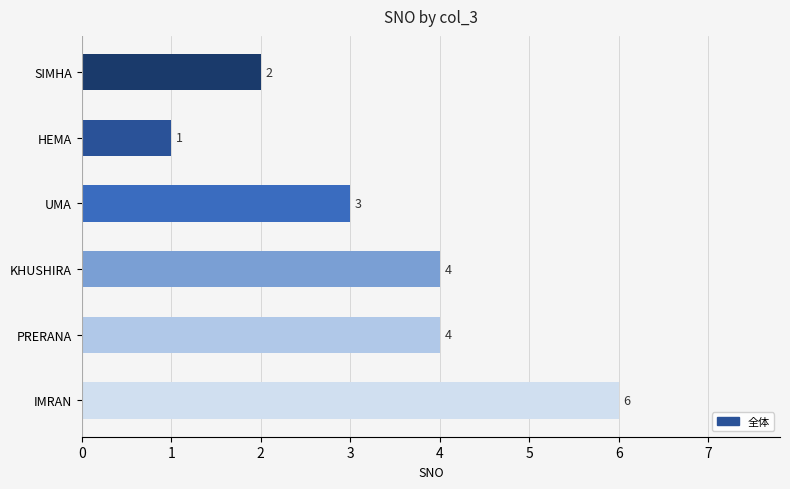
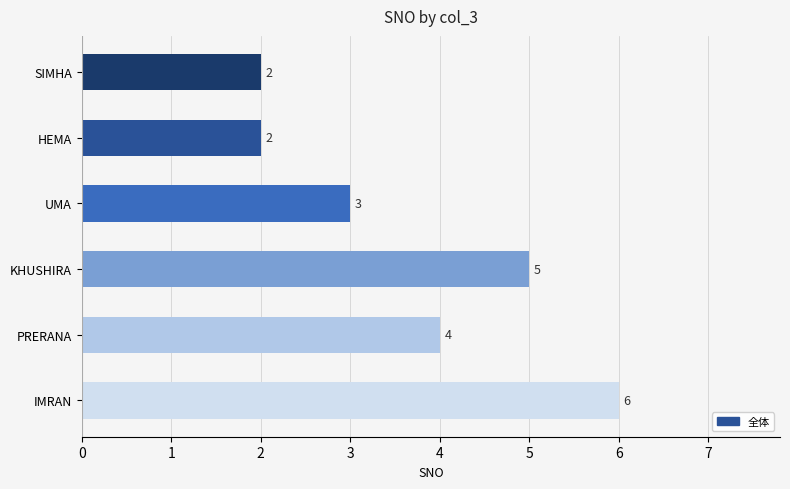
HEMA: 1 -> 2
KHUSHIRA: 4 -> 5
